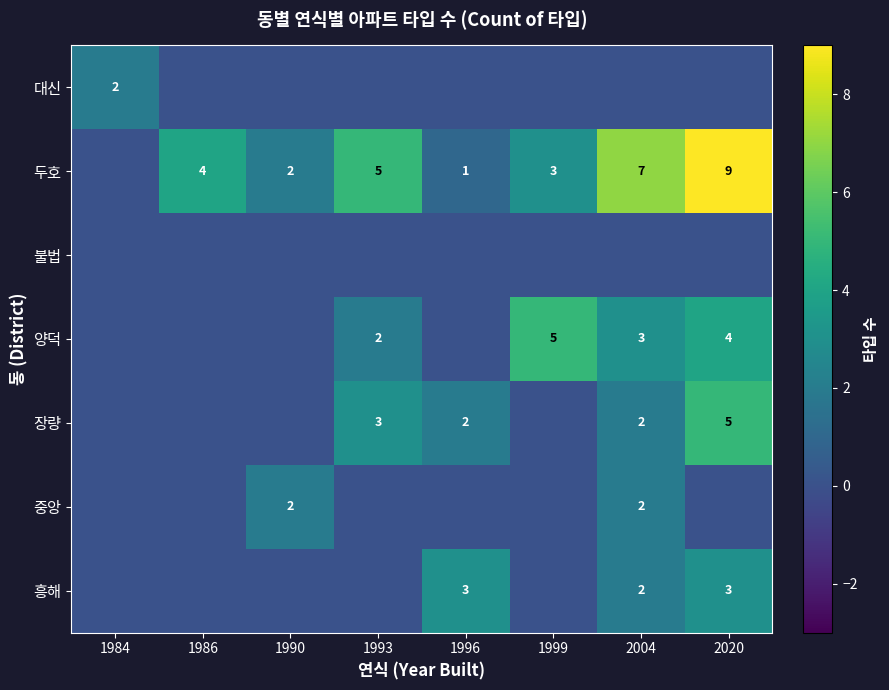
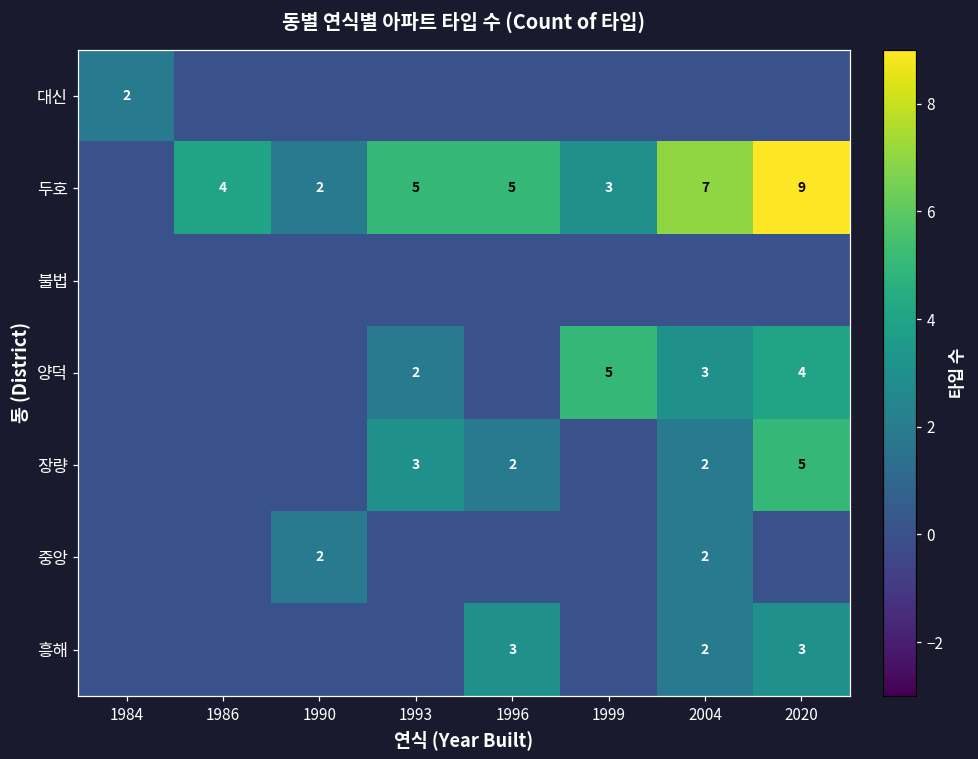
두호, 1996: 1 -> 5
